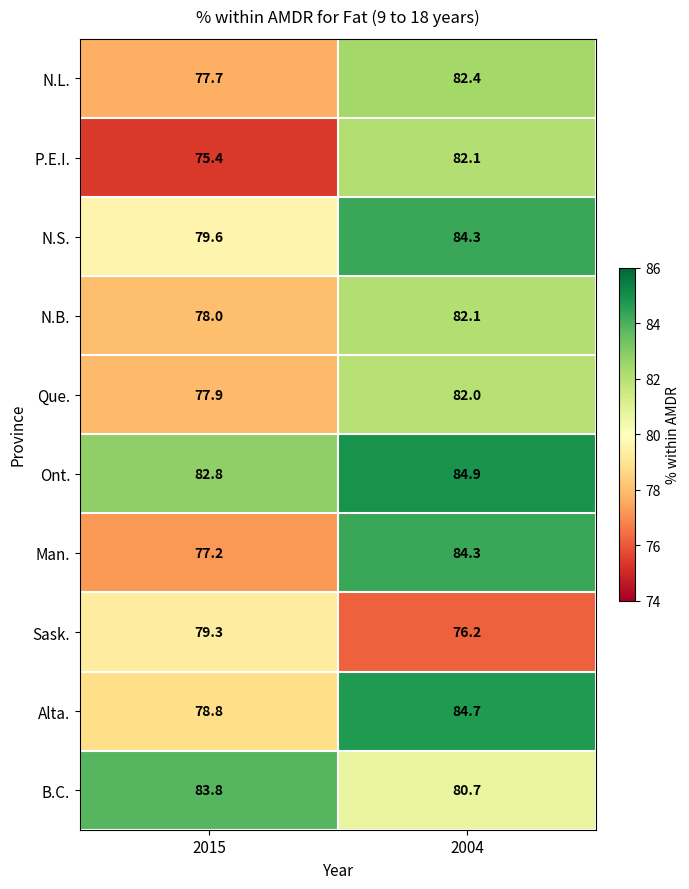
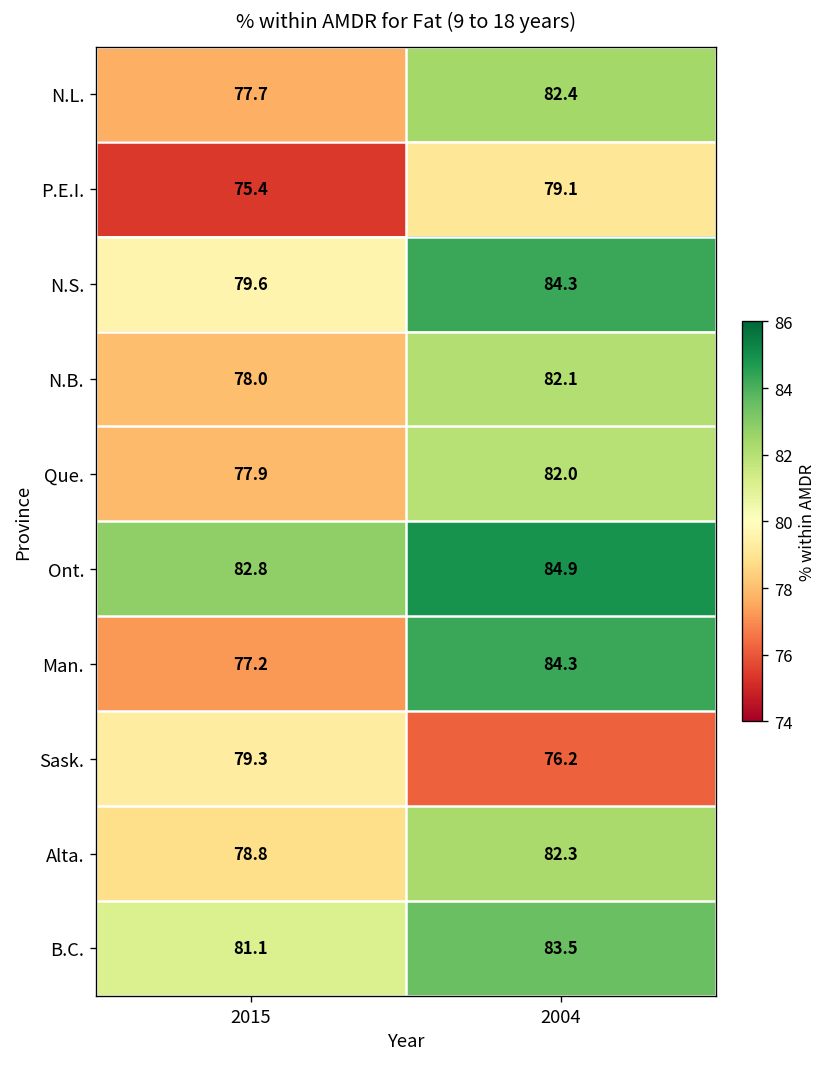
P.E.I., 2004: 82.1 -> 79.1
Alta., 2004: 84.7 -> 82.3
B.C., 2015: 83.8 -> 81.1
B.C., 2004: 80.7 -> 83.5
